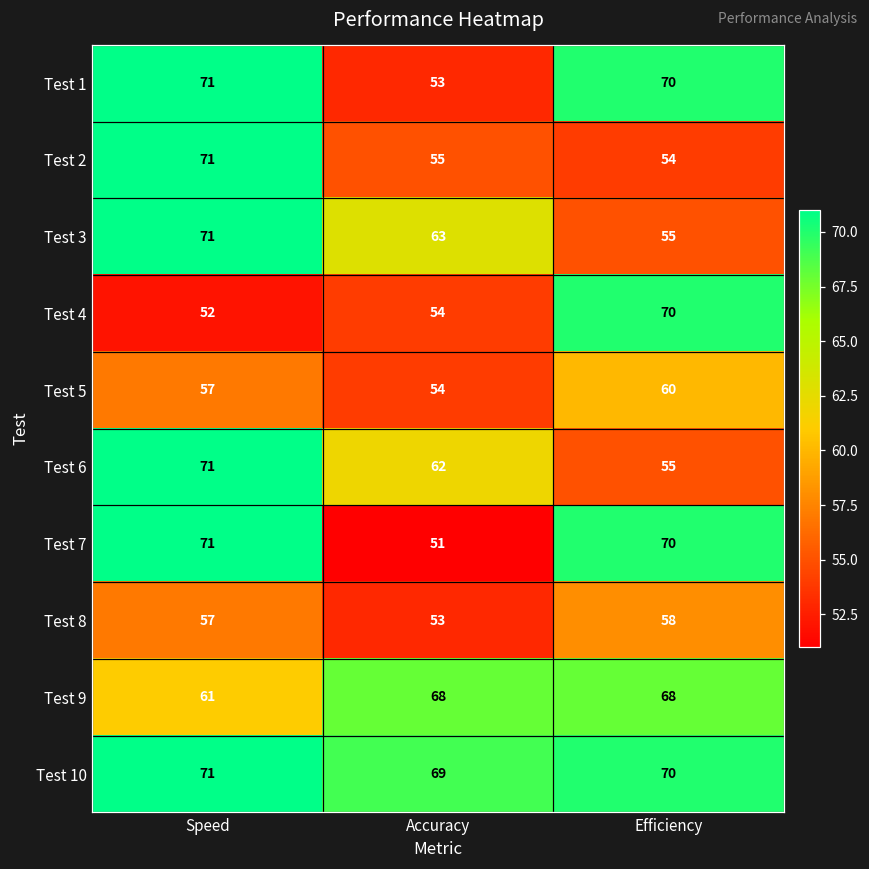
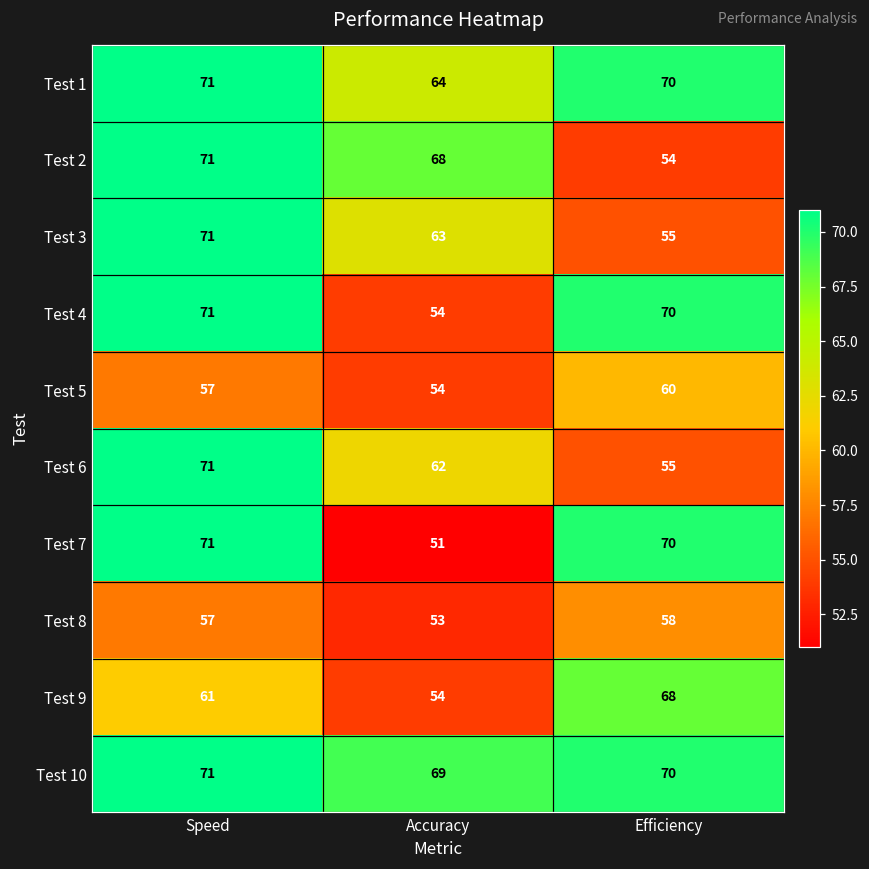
Test 1, Accuracy: 53 -> 64
Test 2, Accuracy: 55 -> 68
Test 4, Speed: 52 -> 71
Test 9, Accuracy: 68 -> 54
